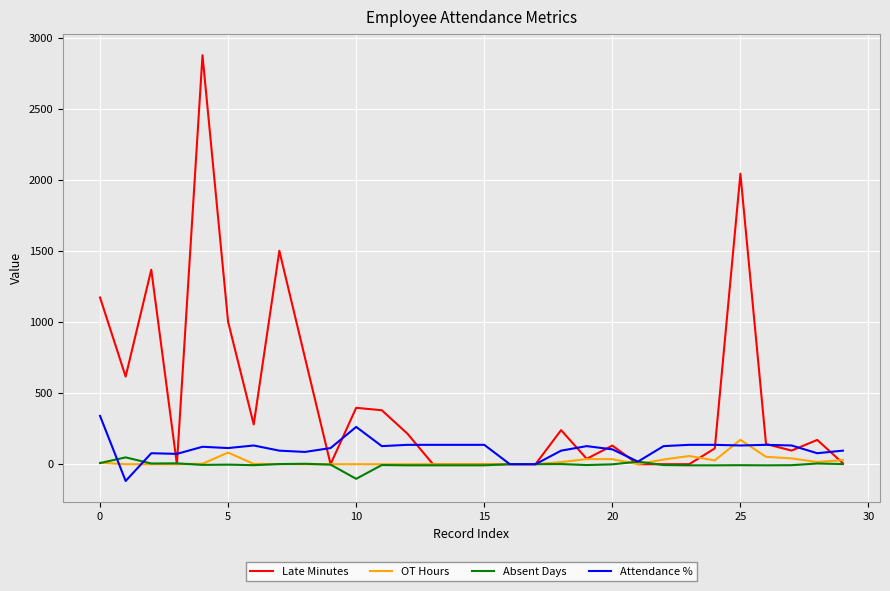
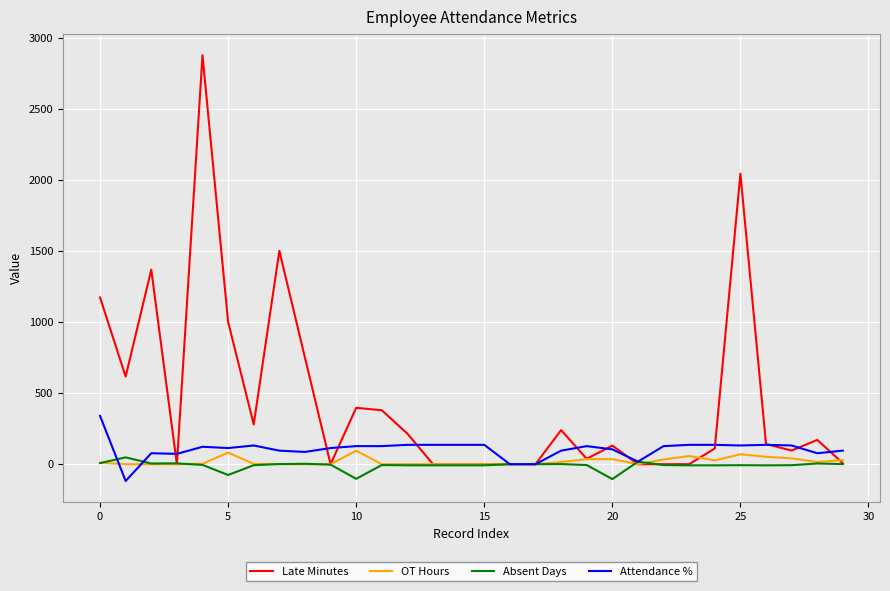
Absent Days, 5: 0 -> -80
OT Hours, 10: 0 -> 100
Attendance %, 10: 260 -> 130
Absent Days, 20: 0 -> -110
OT Hours, 25: 170 -> 70
